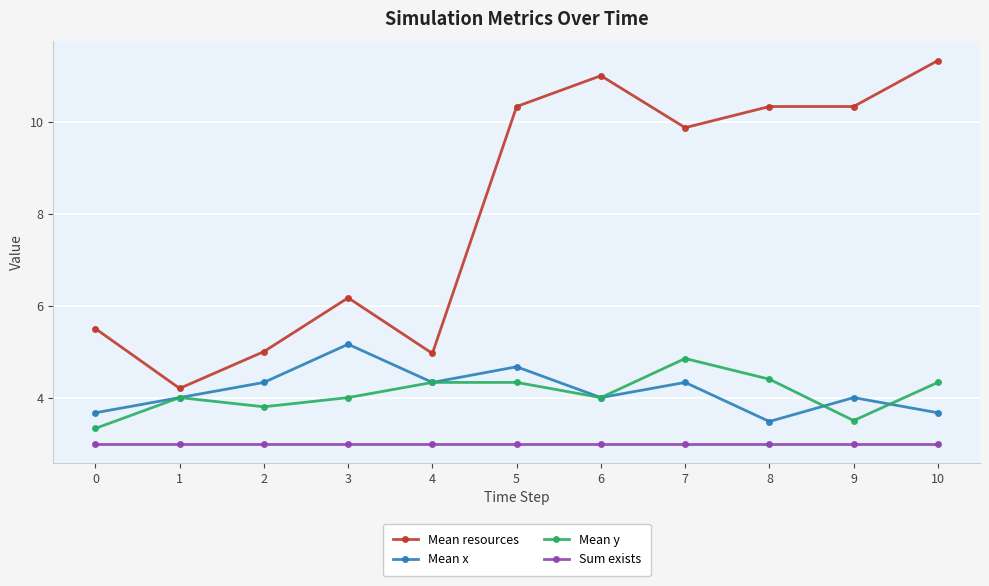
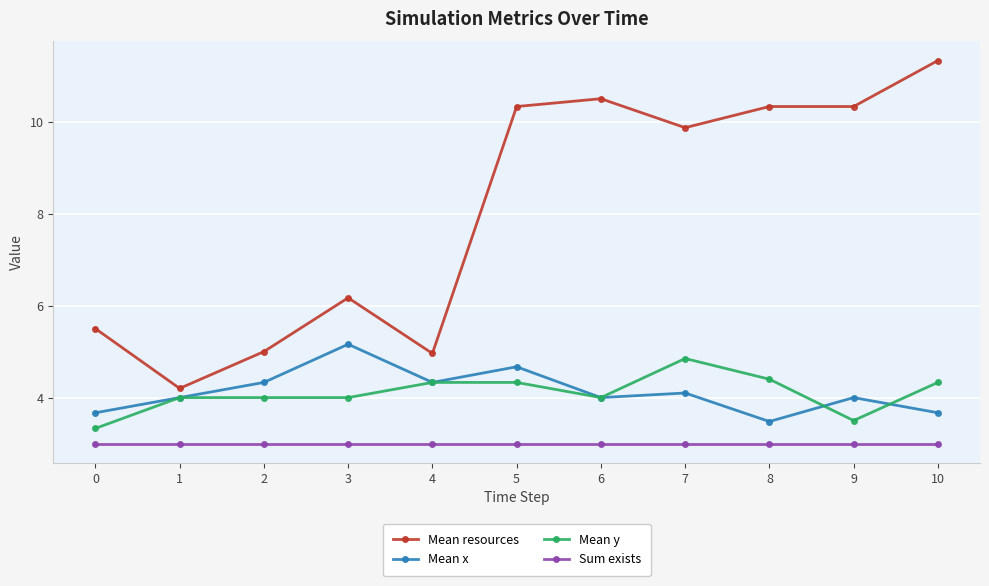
Mean y, 2: 3.8 -> 4.0
Mean resources, 6: 11.0 -> 10.5
Mean x, 7: 4.3 -> 4.1
